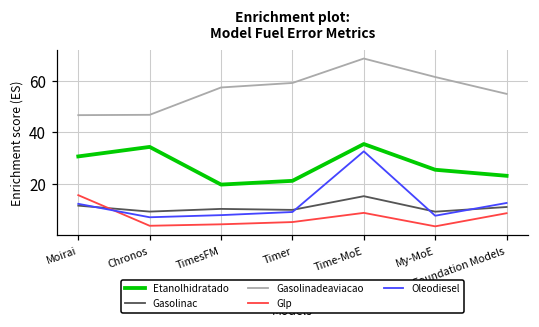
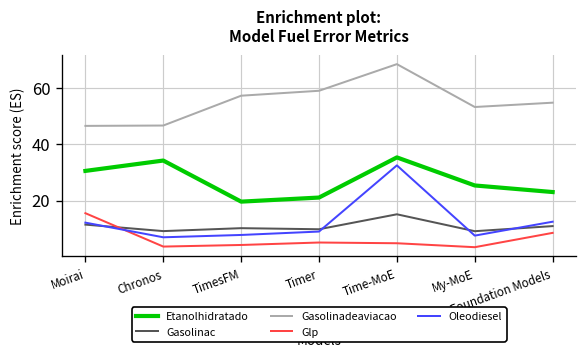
Glp, Time-MoE: 9 -> 5
Gasolinadeaviacao, My-MoE: 61 -> 53
